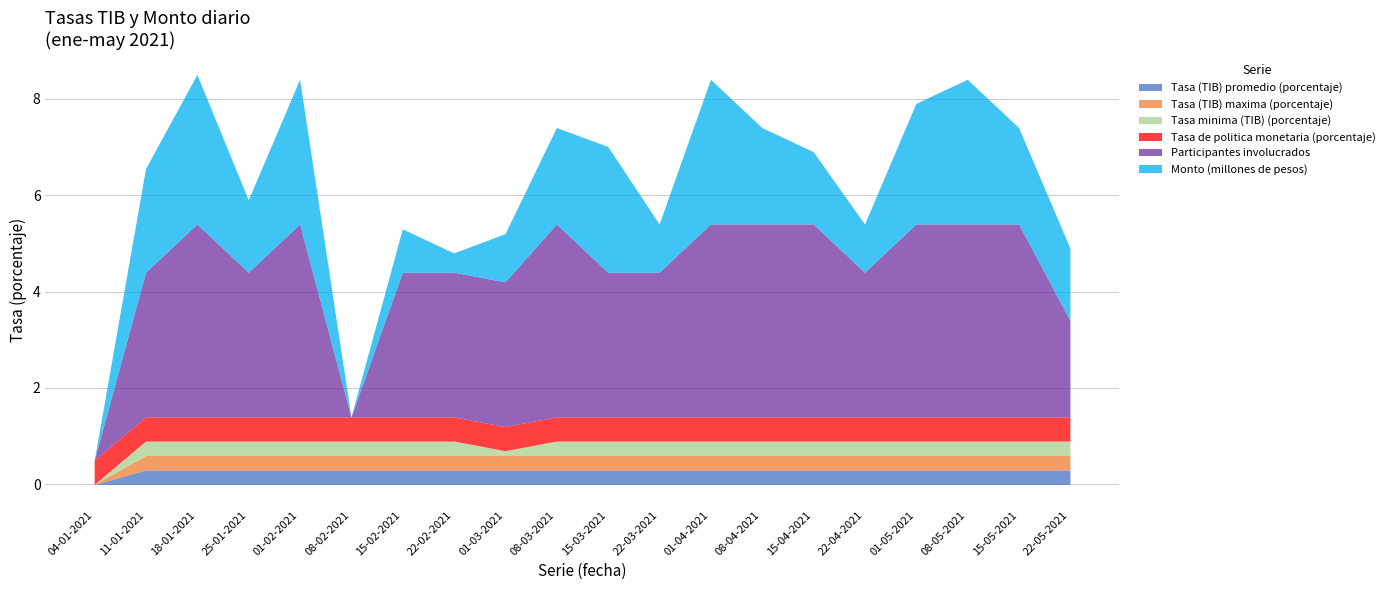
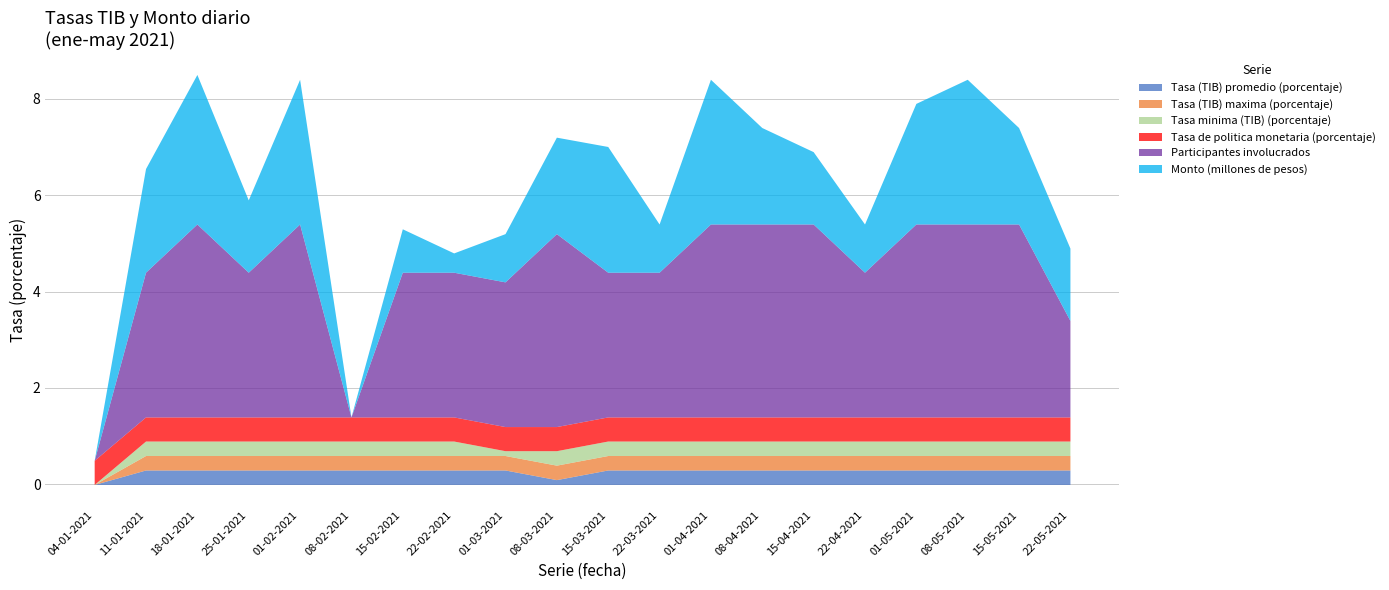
Tasa (TIB) promedio (porcentaje), 08-03-2021: 0.3 -> 0.1
